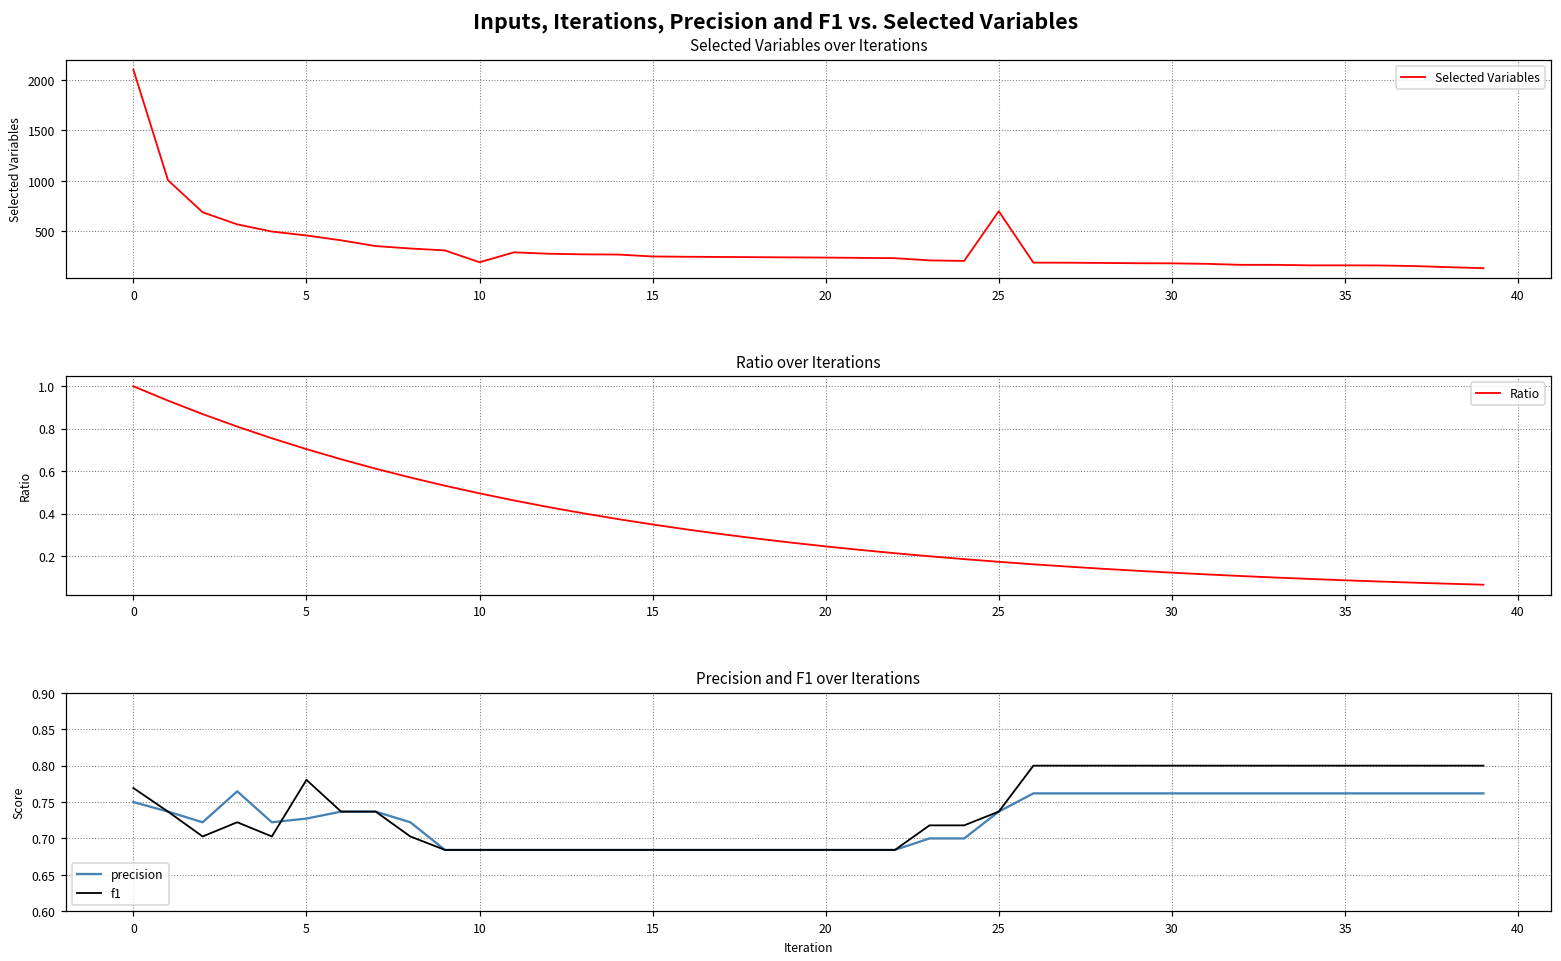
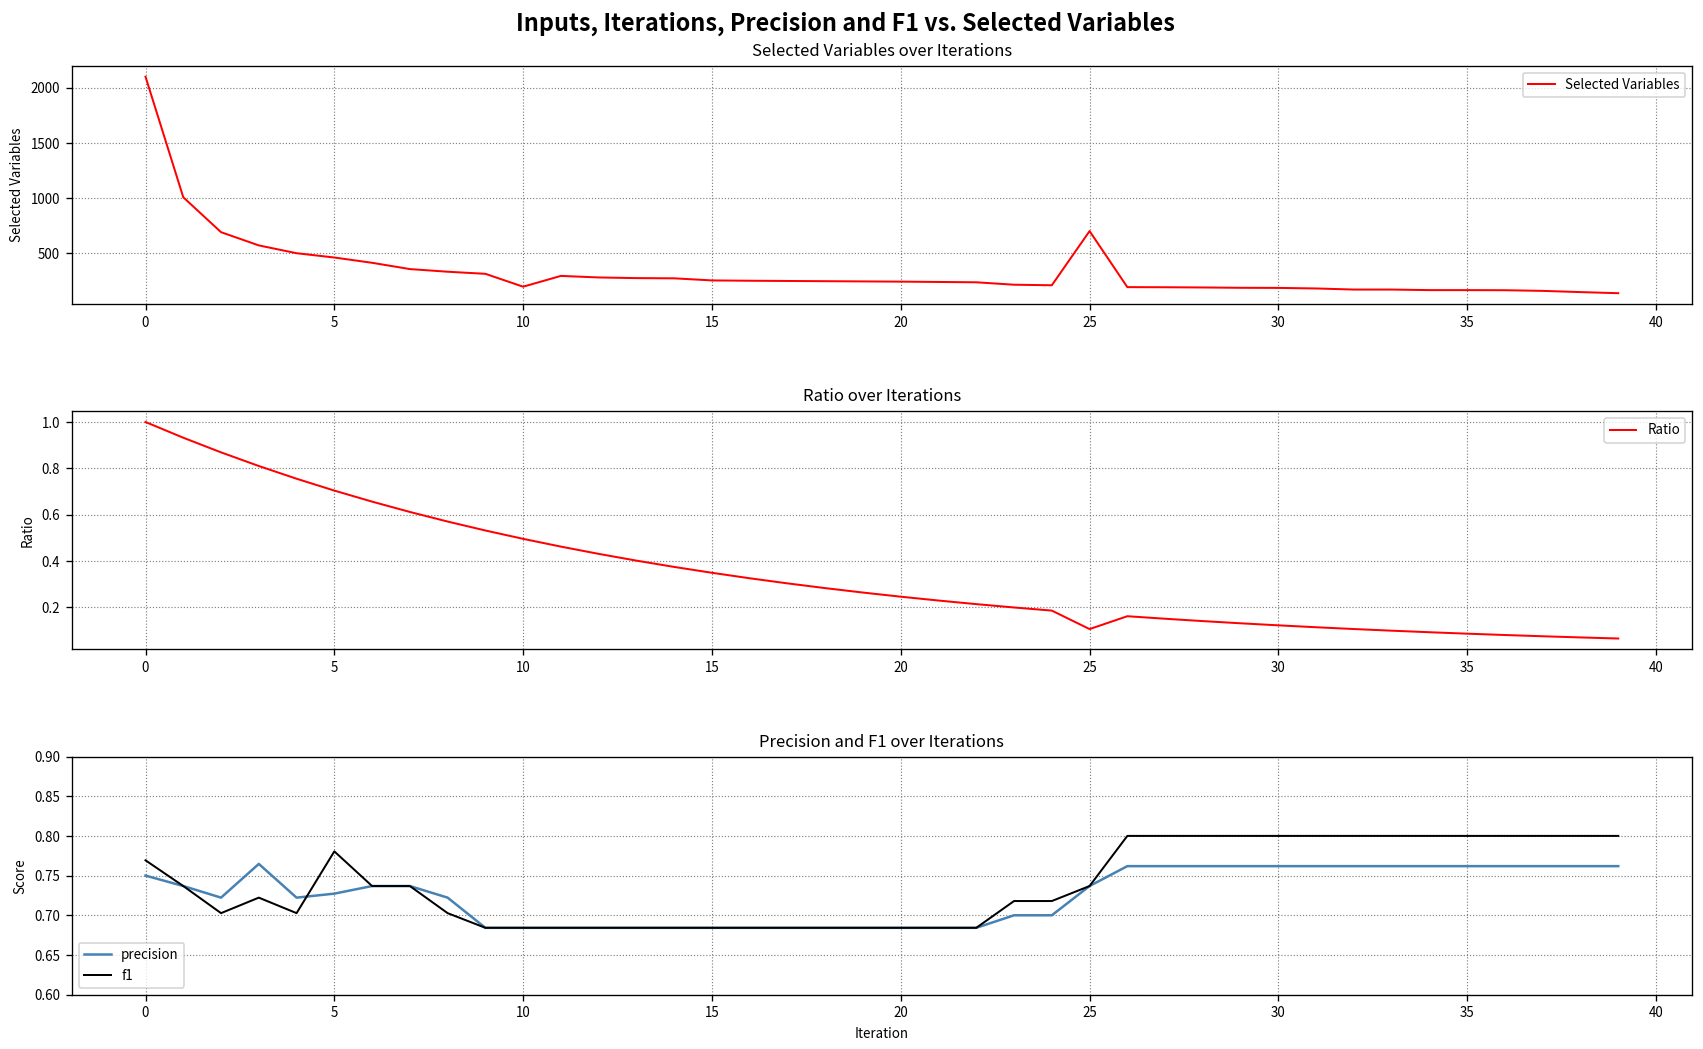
Ratio over Iterations, 25: 0.17 -> 0.11
